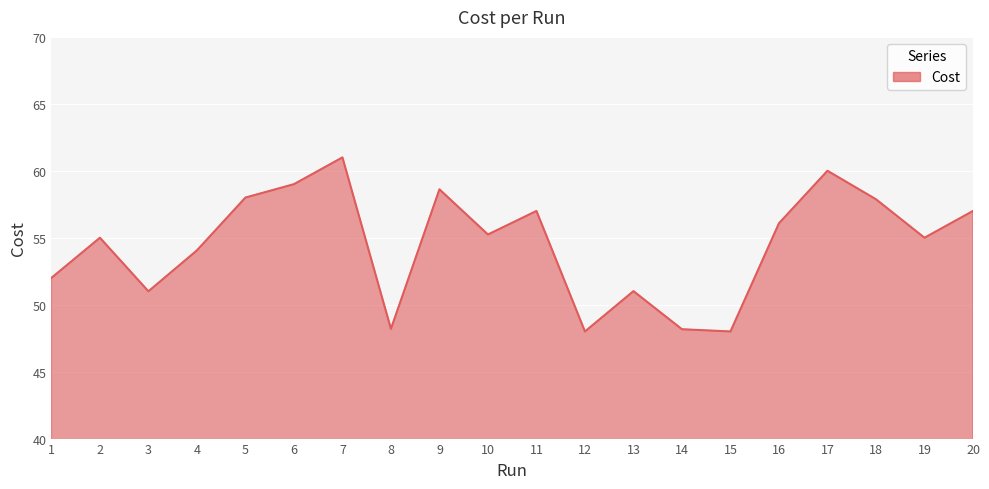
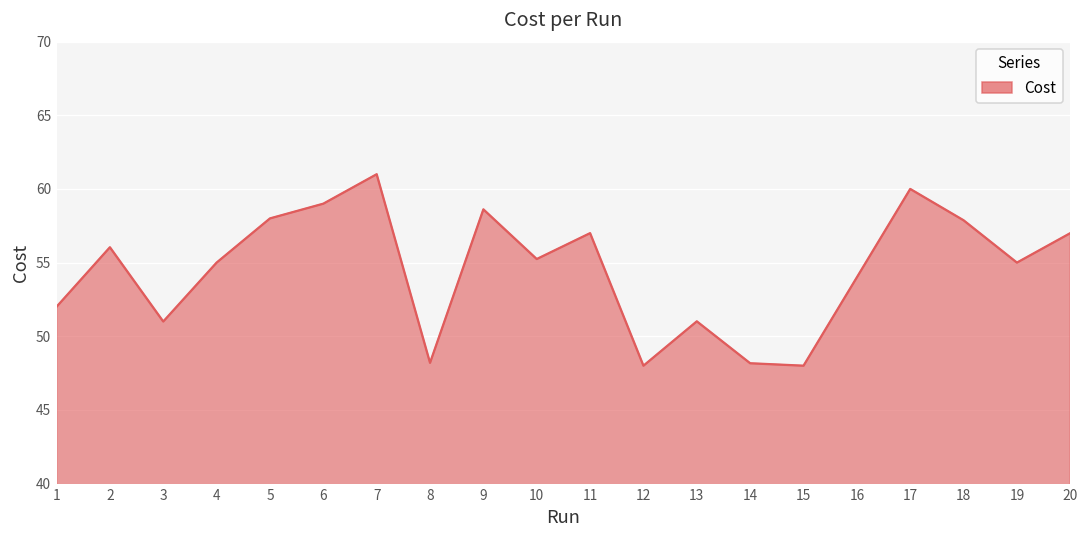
2: 55.0 -> 56.0
4: 54.1 -> 55.0
16: 56.1 -> 54.0
